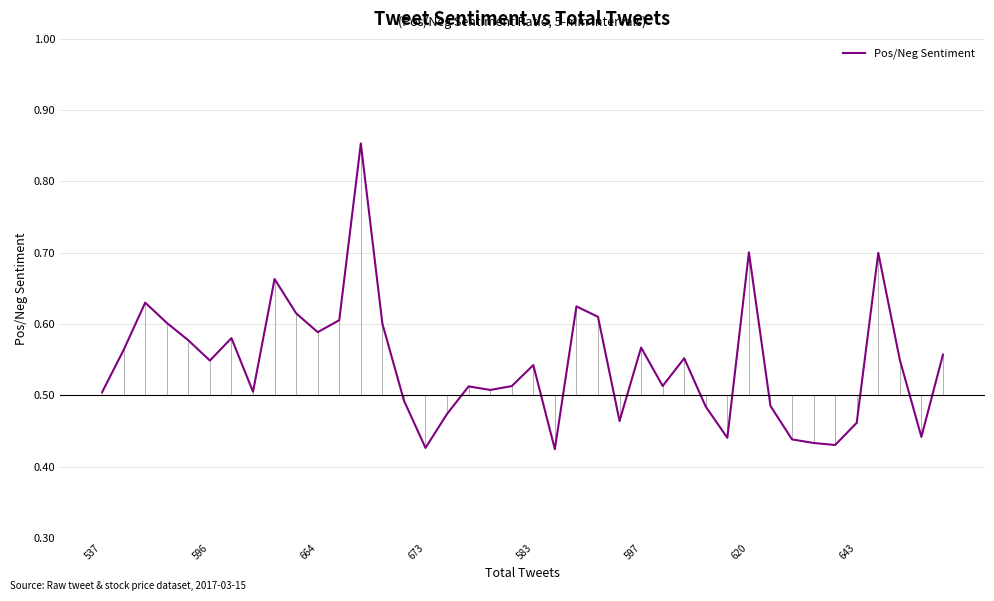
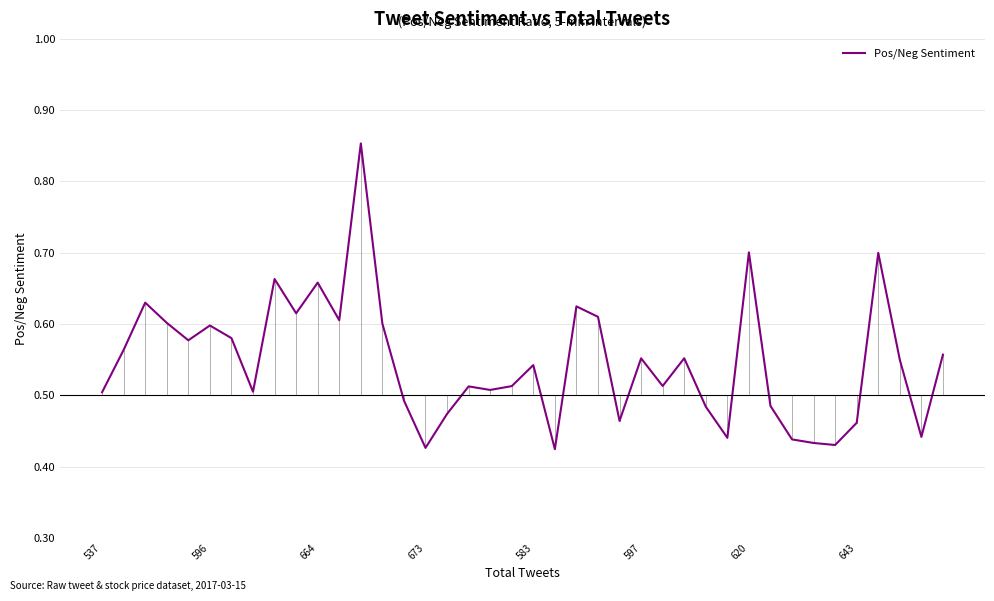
Pos/Neg Sentiment, 596: 0.55 -> 0.60
Pos/Neg Sentiment, 664: 0.59 -> 0.66
Pos/Neg Sentiment, 597: 0.57 -> 0.55
